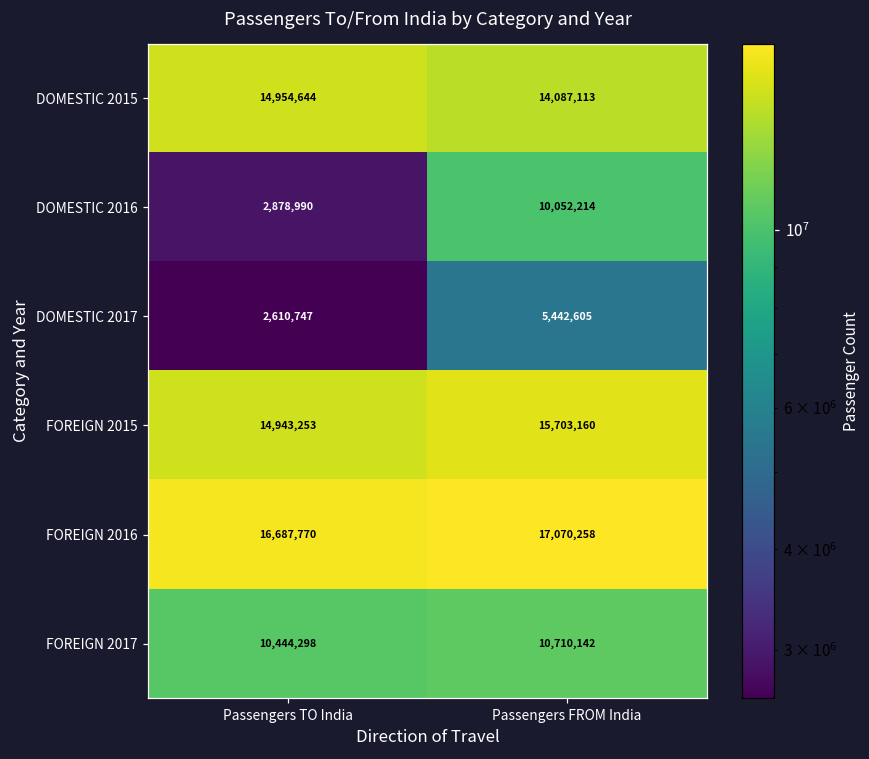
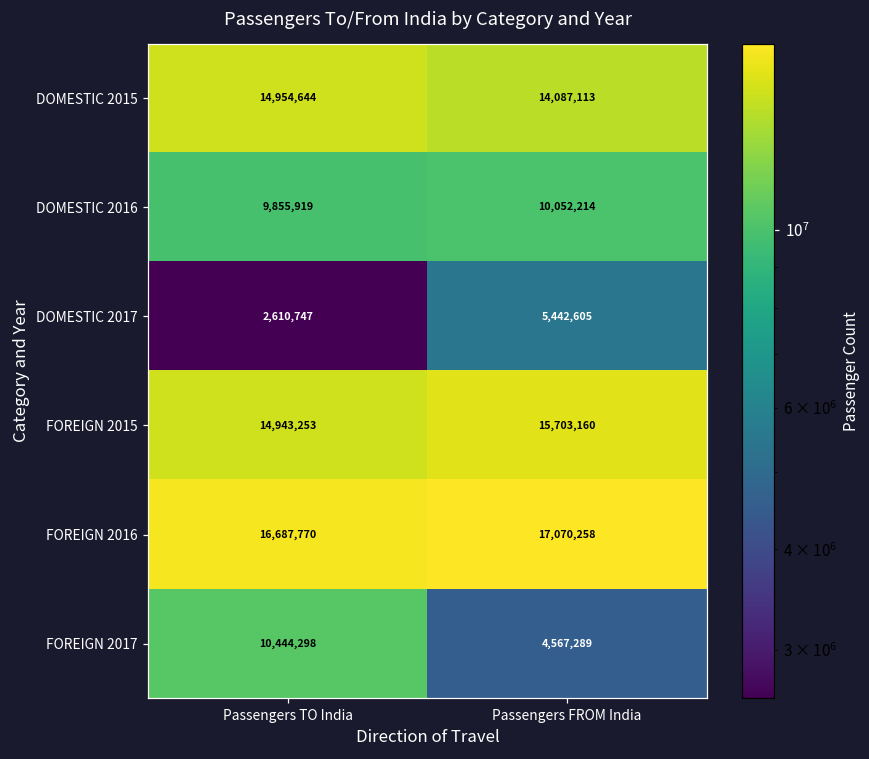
DOMESTIC 2016, Passengers TO India: 2,878,990 -> 9,855,919
FOREIGN 2017, Passengers FROM India: 10,710,142 -> 4,567,289
